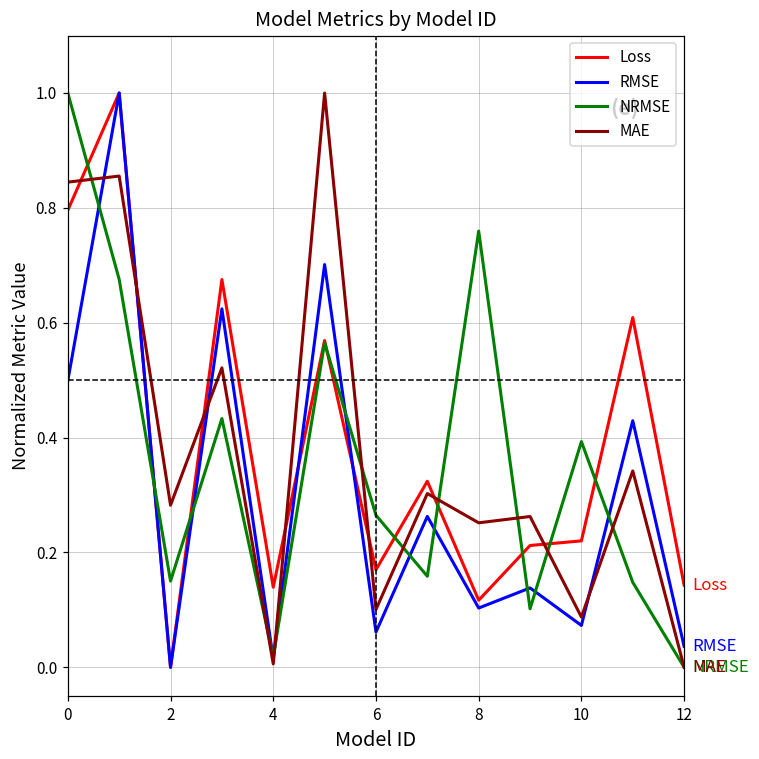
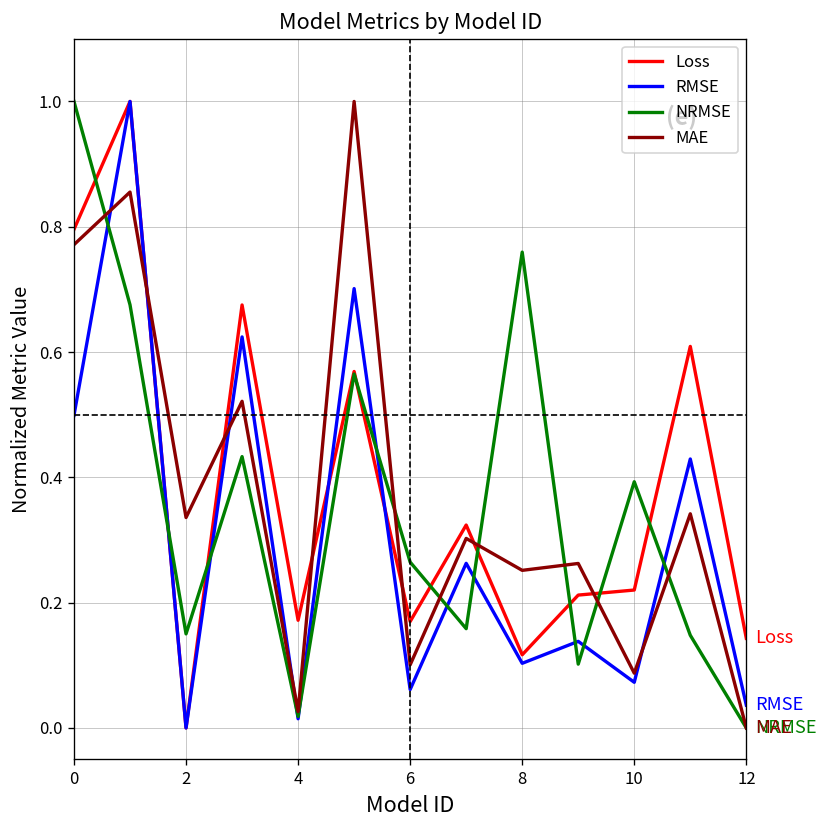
MAE, 0: 0.84 -> 0.77
MAE, 2: 0.28 -> 0.34
Loss, 4: 0.14 -> 0.17
MAE, 4: 0.01 -> 0.03
